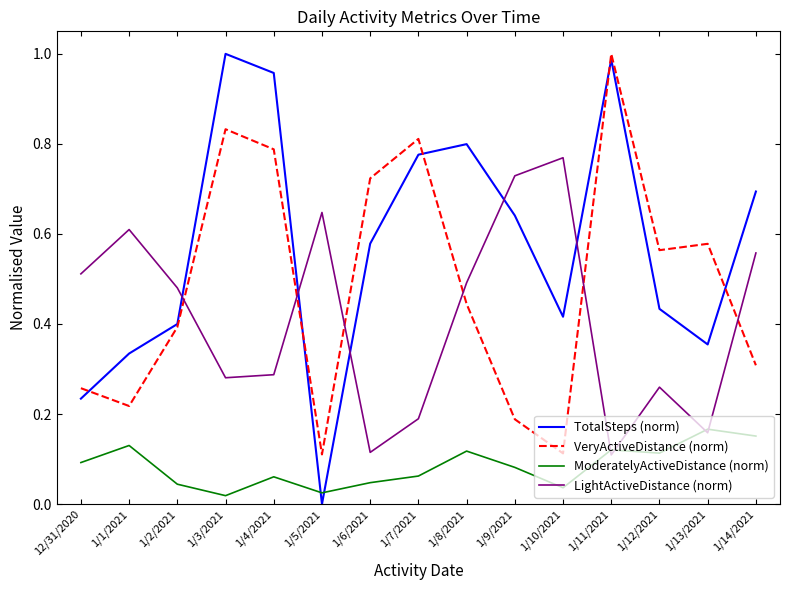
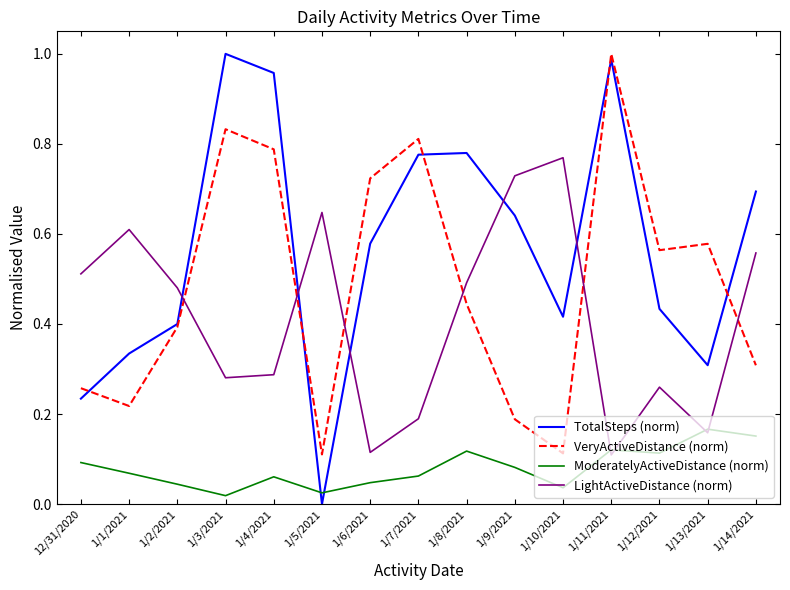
ModeratelyActiveDistance (norm), 1/1/2021: 0.13 -> 0.07
TotalSteps (norm), 1/8/2021: 0.80 -> 0.78
TotalSteps (norm), 1/13/2021: 0.35 -> 0.31
